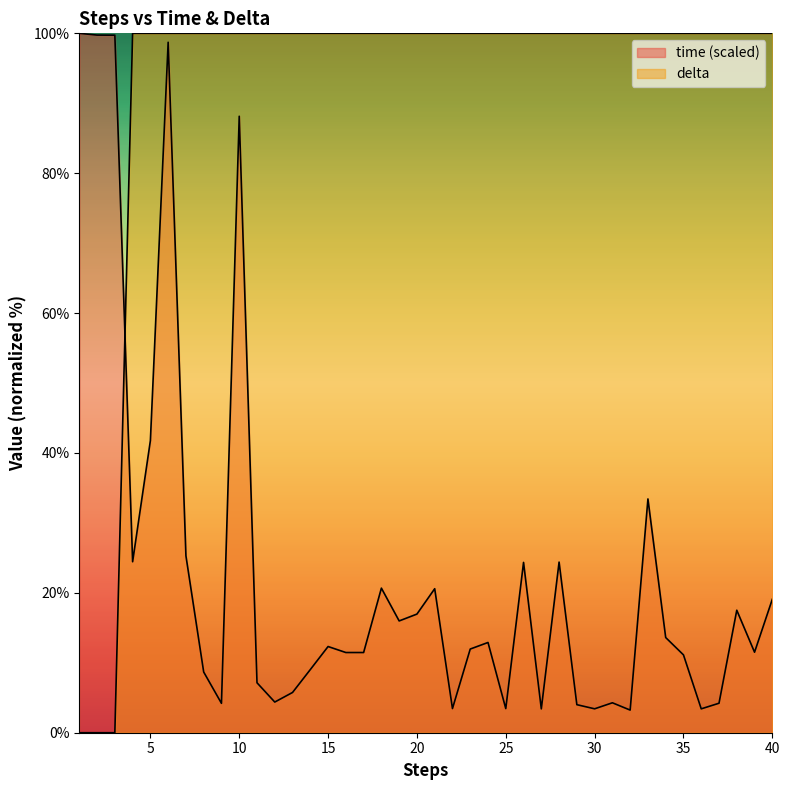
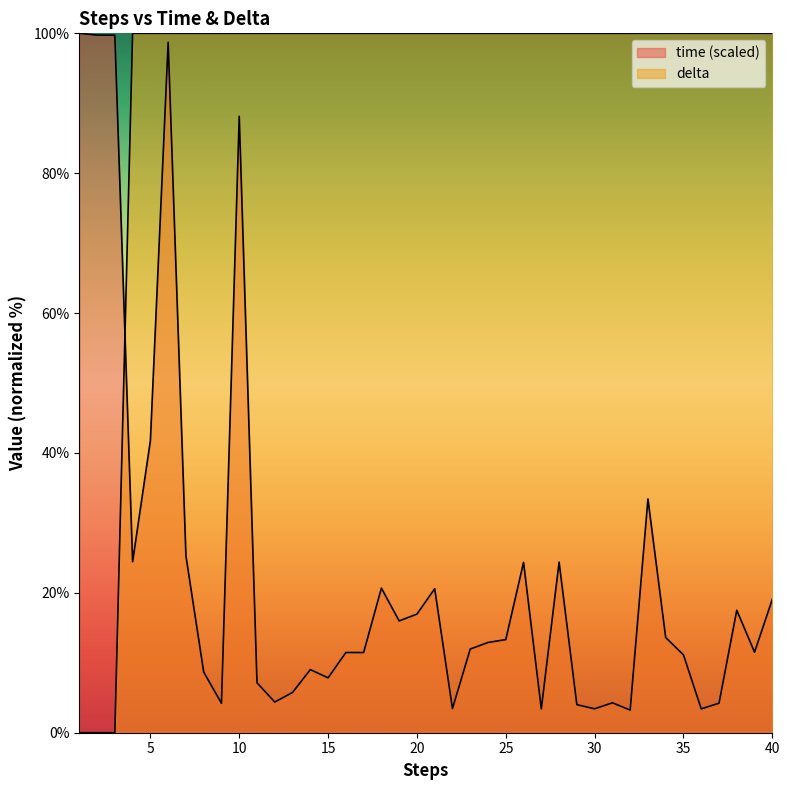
time (scaled), 15: 12% -> 8%
time (scaled), 25: 3% -> 13%
